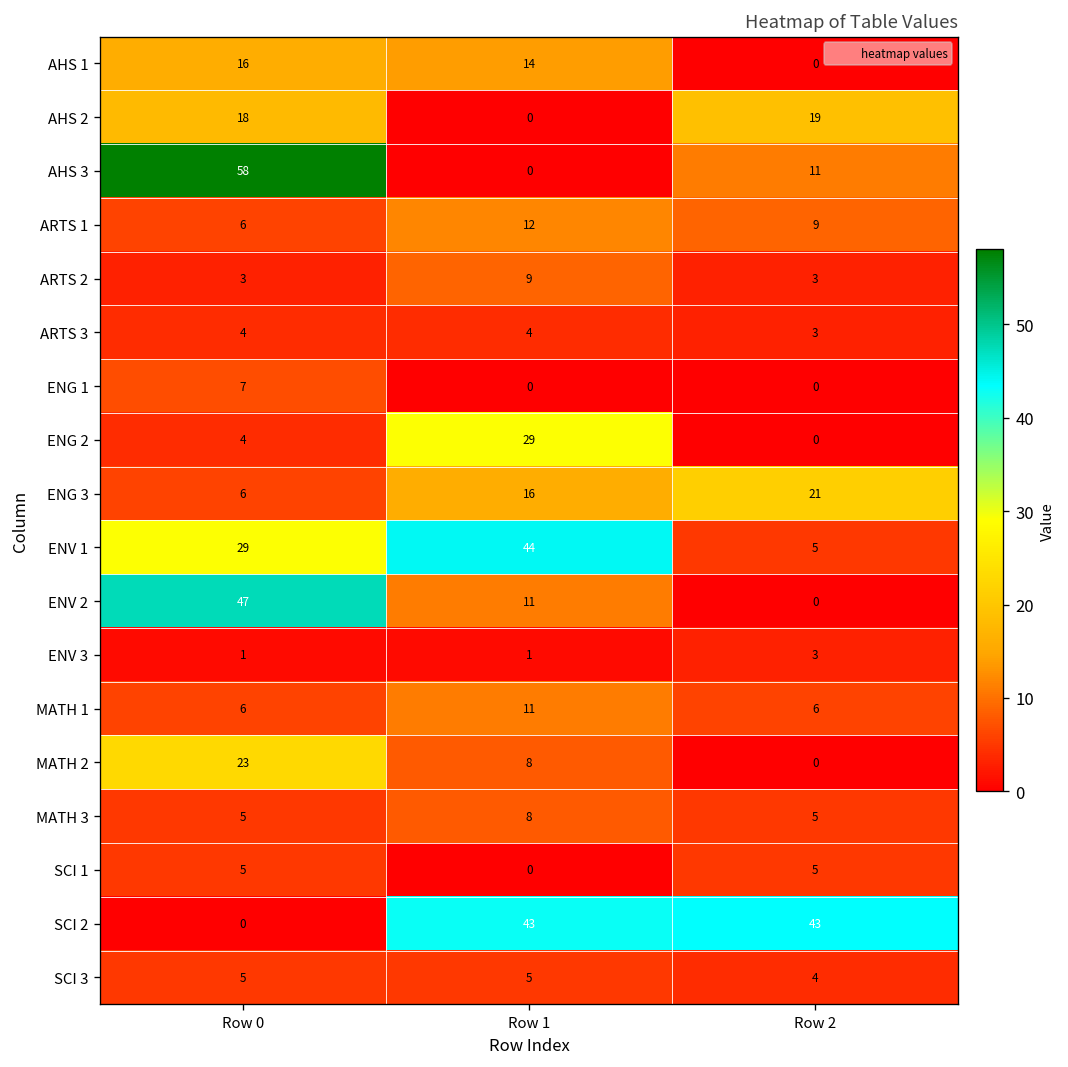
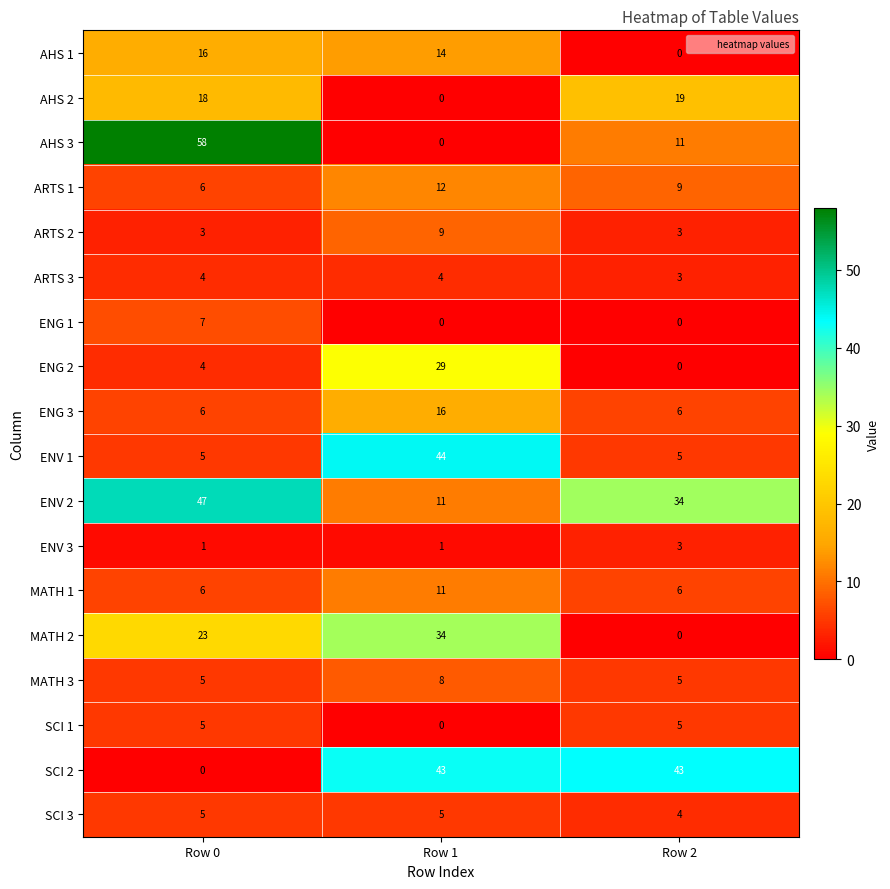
ENG 3, Row 2: 21 -> 6
ENV 1, Row 0: 29 -> 5
ENV 2, Row 2: 0 -> 34
MATH 2, Row 1: 8 -> 34
